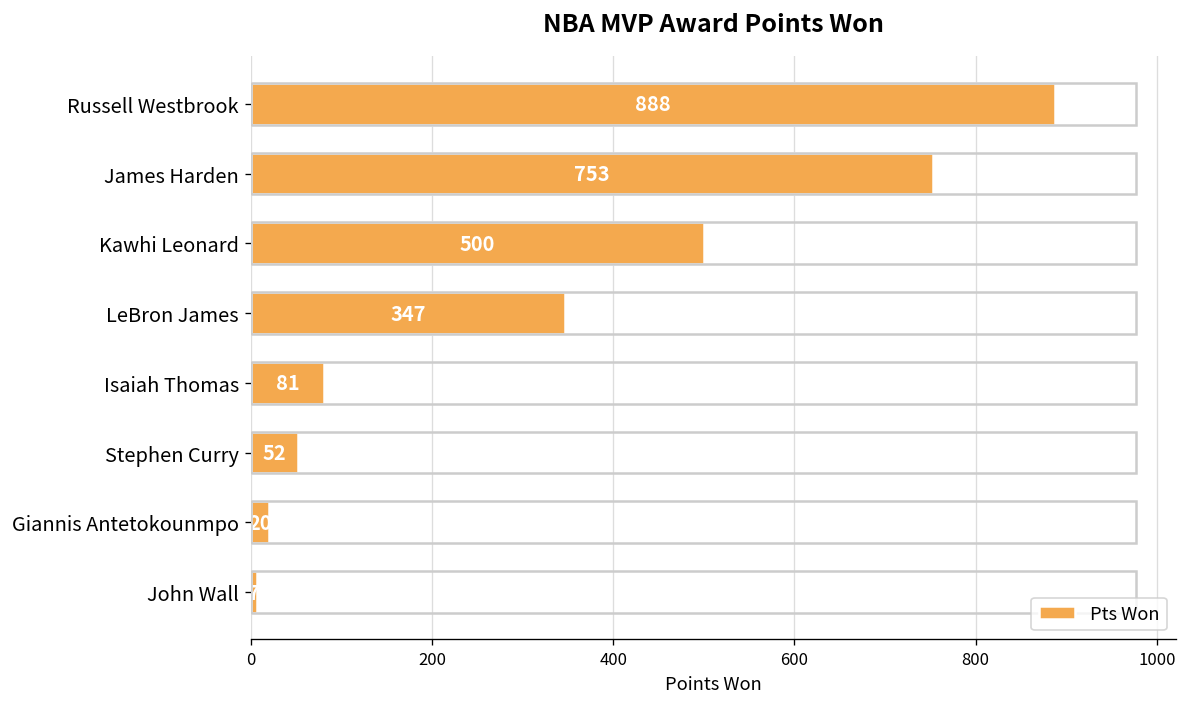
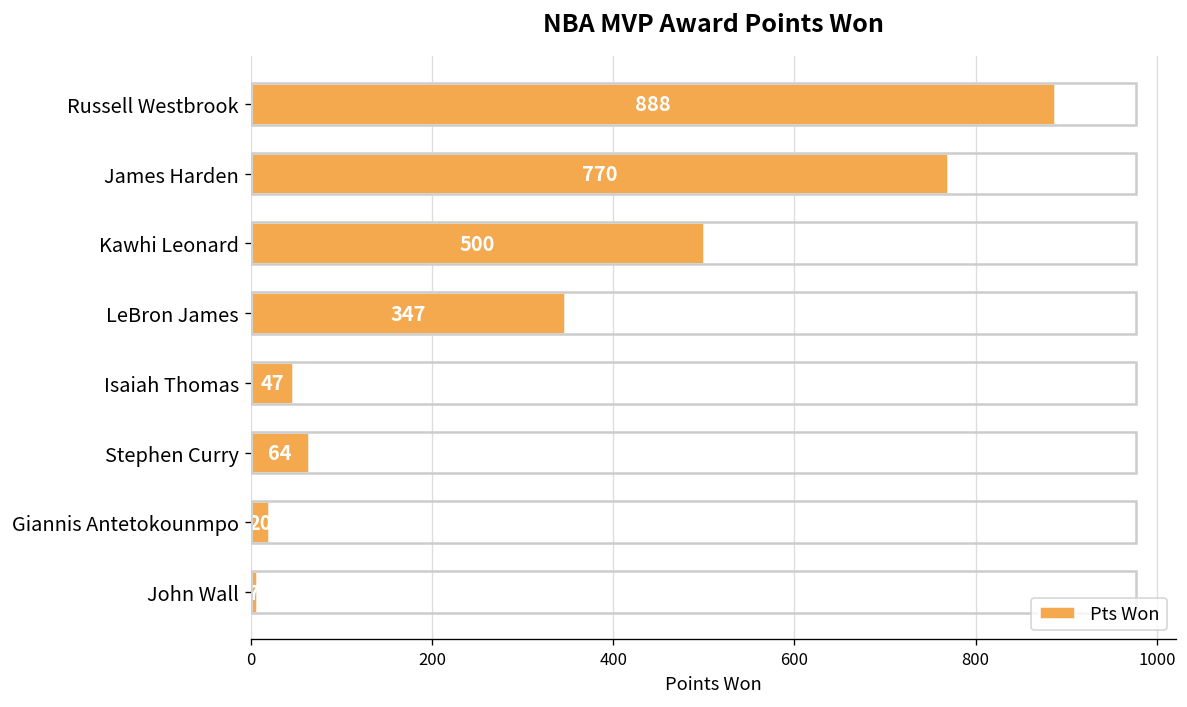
James Harden: 753 -> 770
Isaiah Thomas: 81 -> 47
Stephen Curry: 52 -> 64
